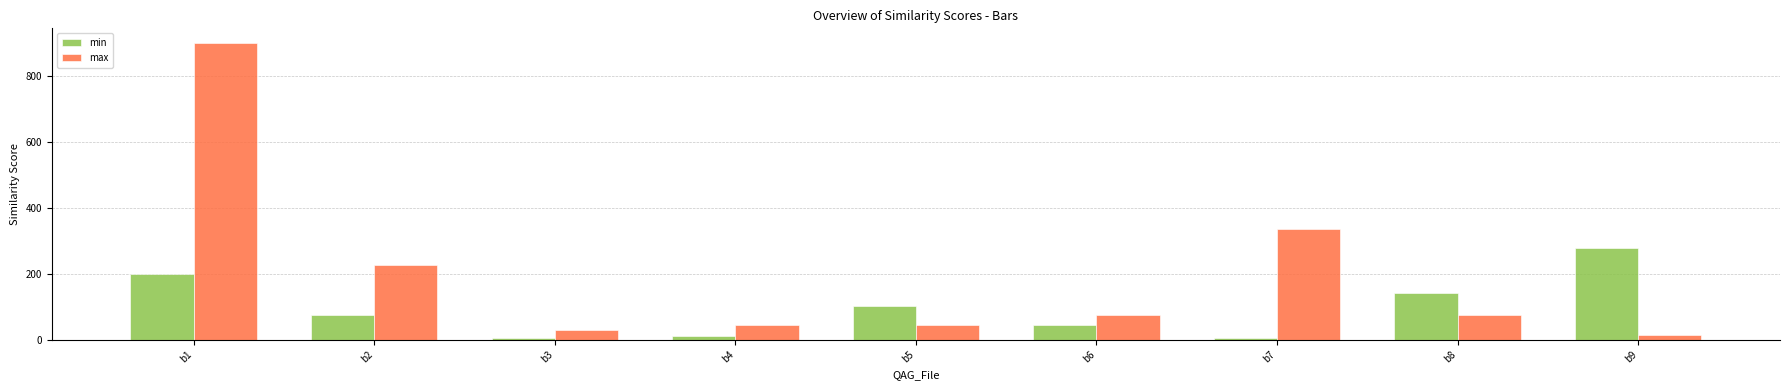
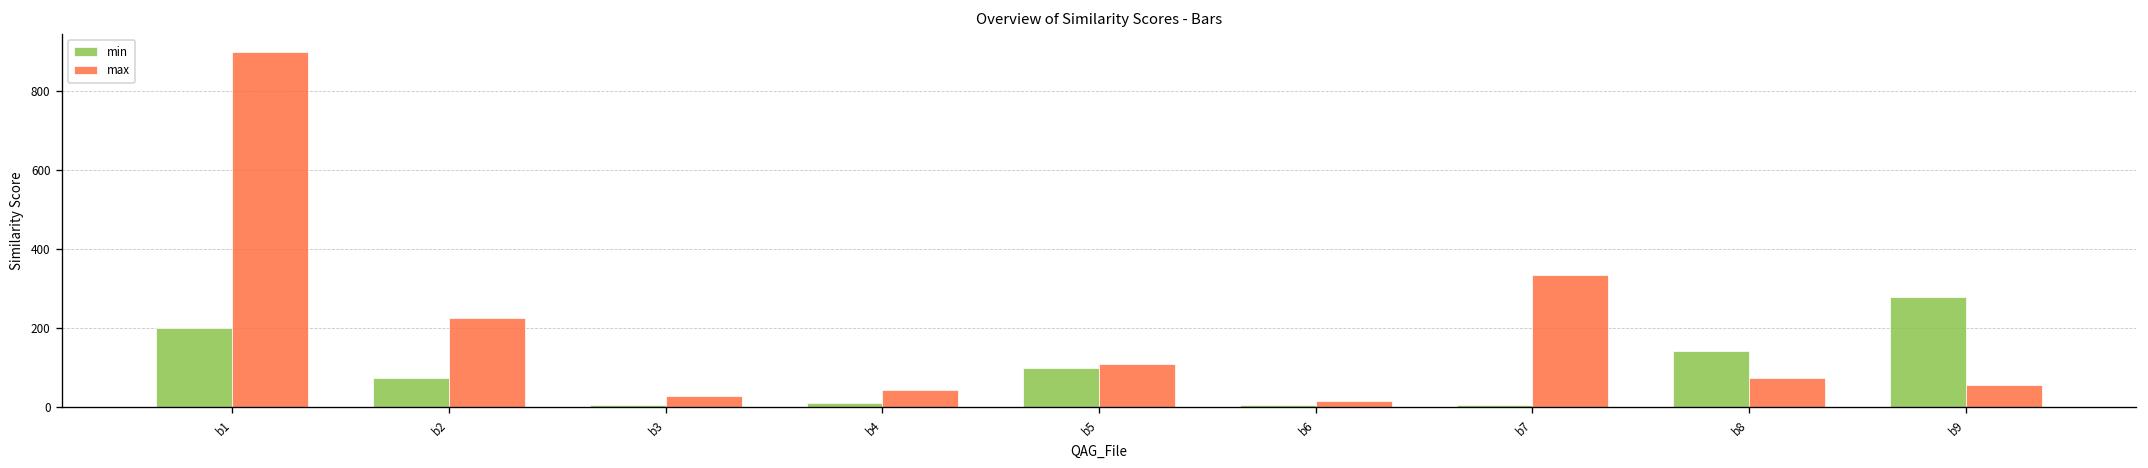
max, b5: 50 -> 110
min, b6: 50 -> 10
max, b6: 70 -> 20
max, b9: 10 -> 60
